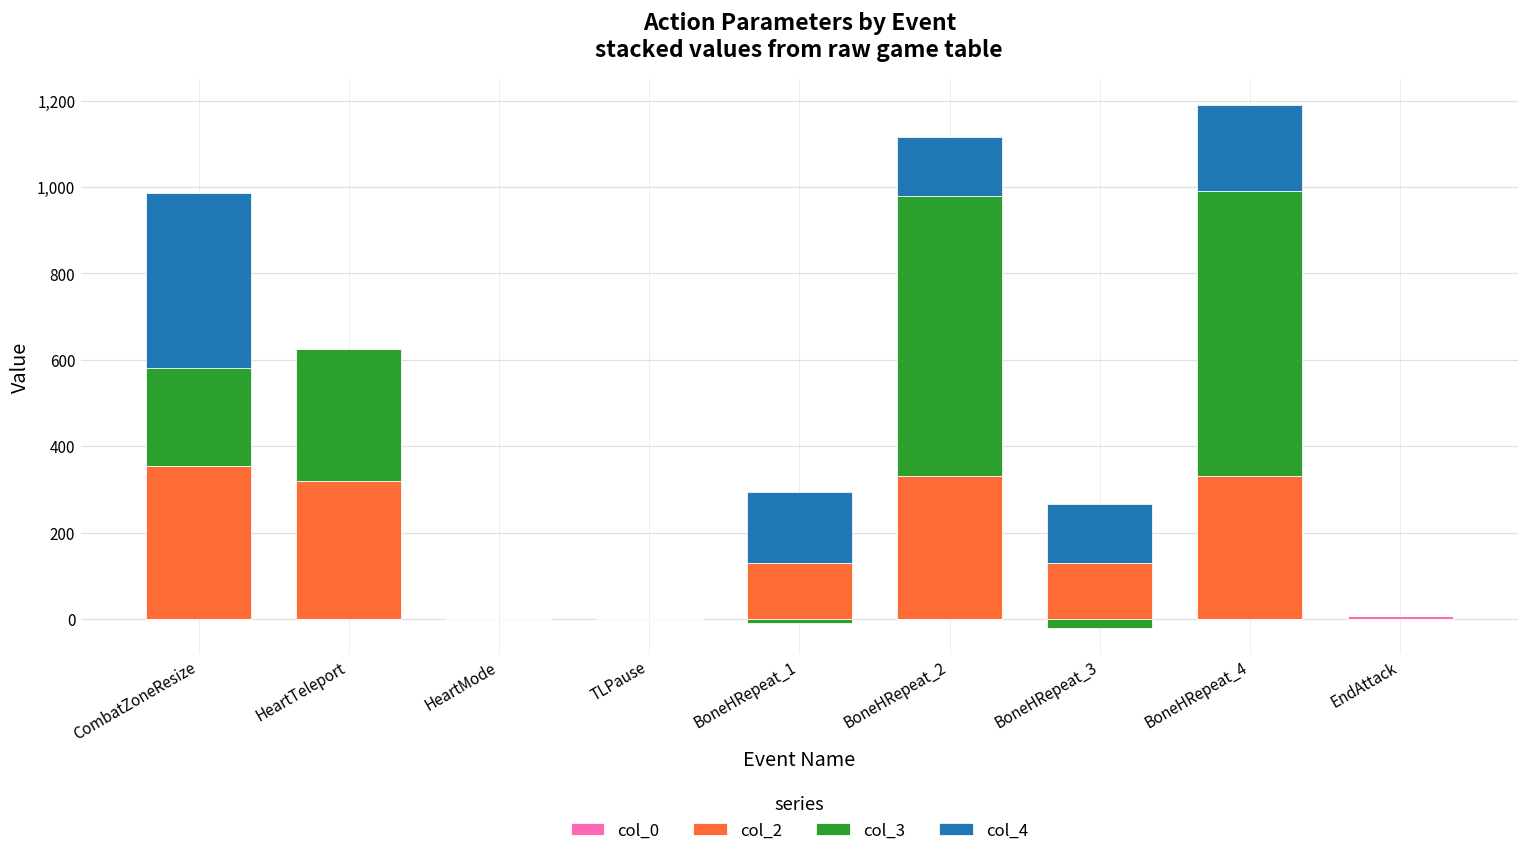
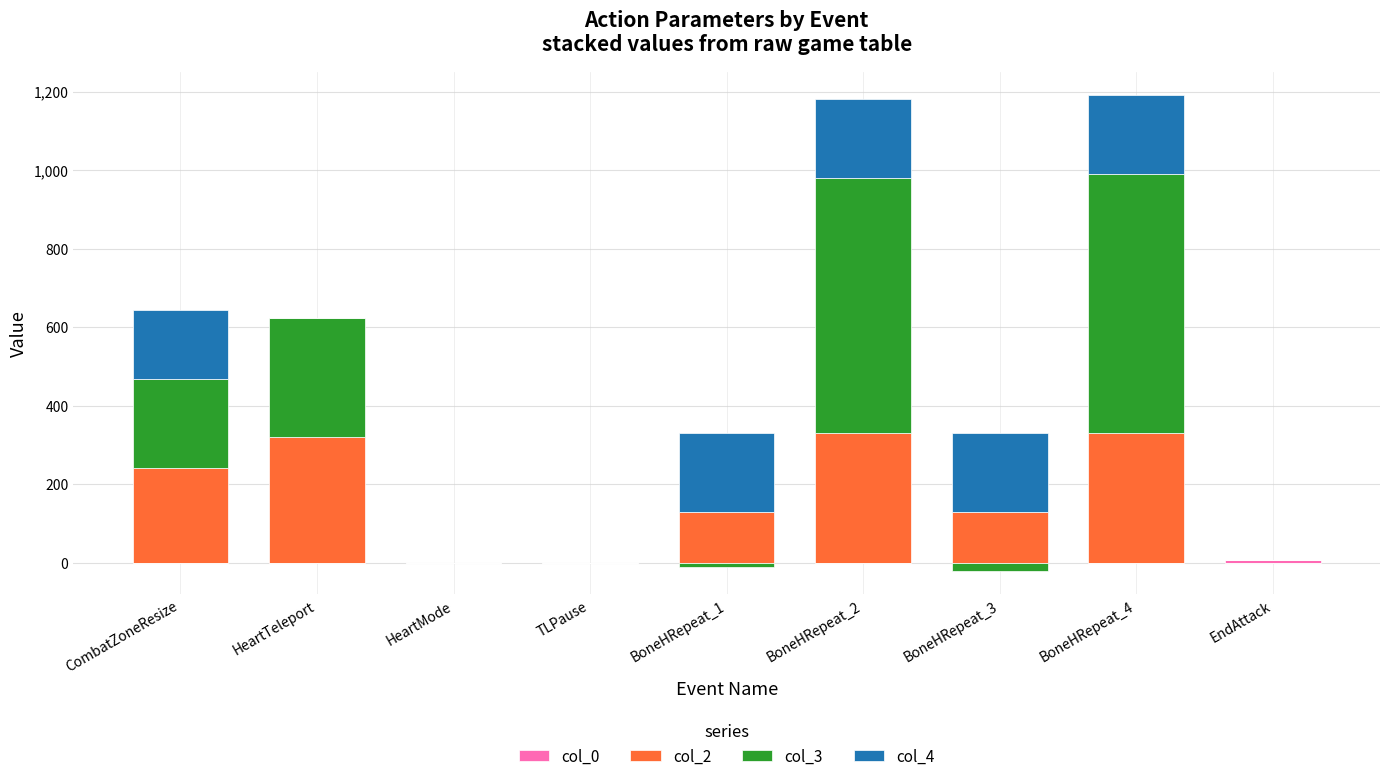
col_2, CombatZoneResize: 350 -> 240
col_4, CombatZoneResize: 410 -> 180
col_4, BoneHRepeat_1: 160 -> 200
col_4, BoneHRepeat_2: 140 -> 200
col_4, BoneHRepeat_3: 140 -> 200
